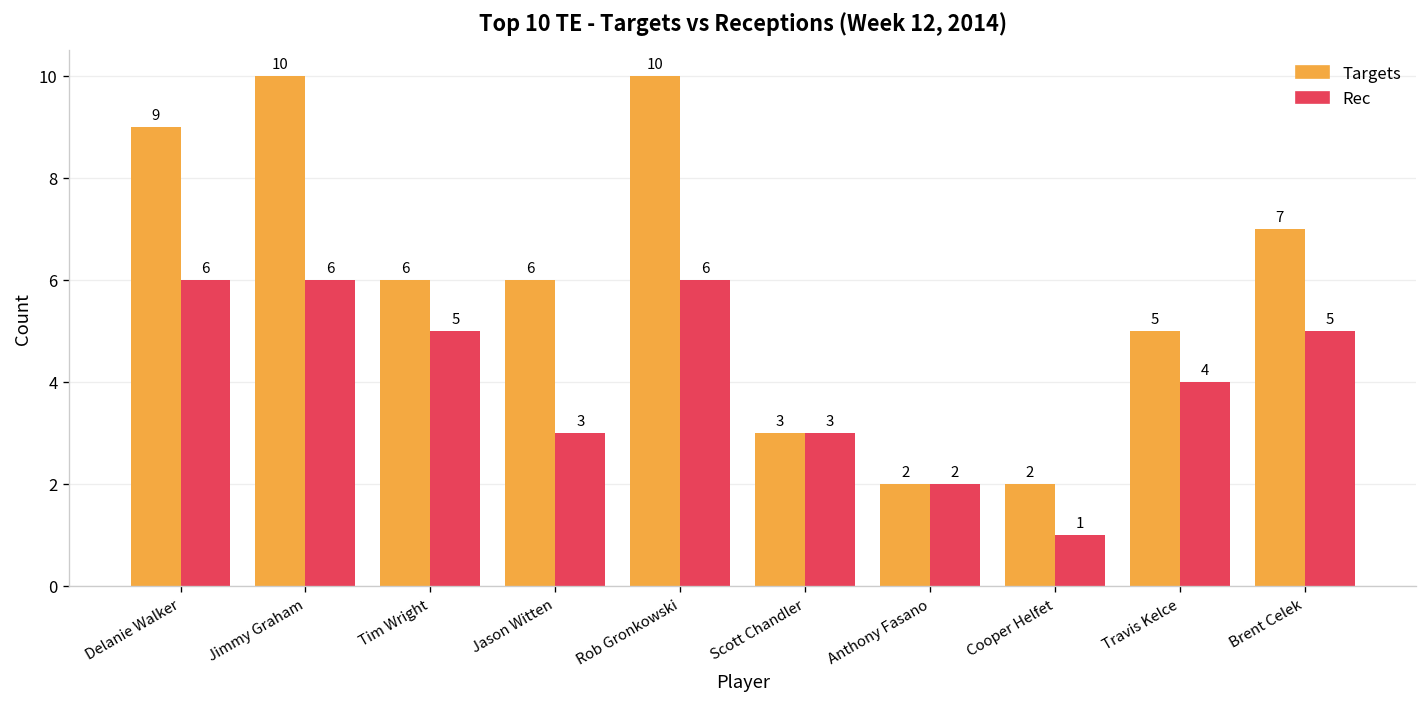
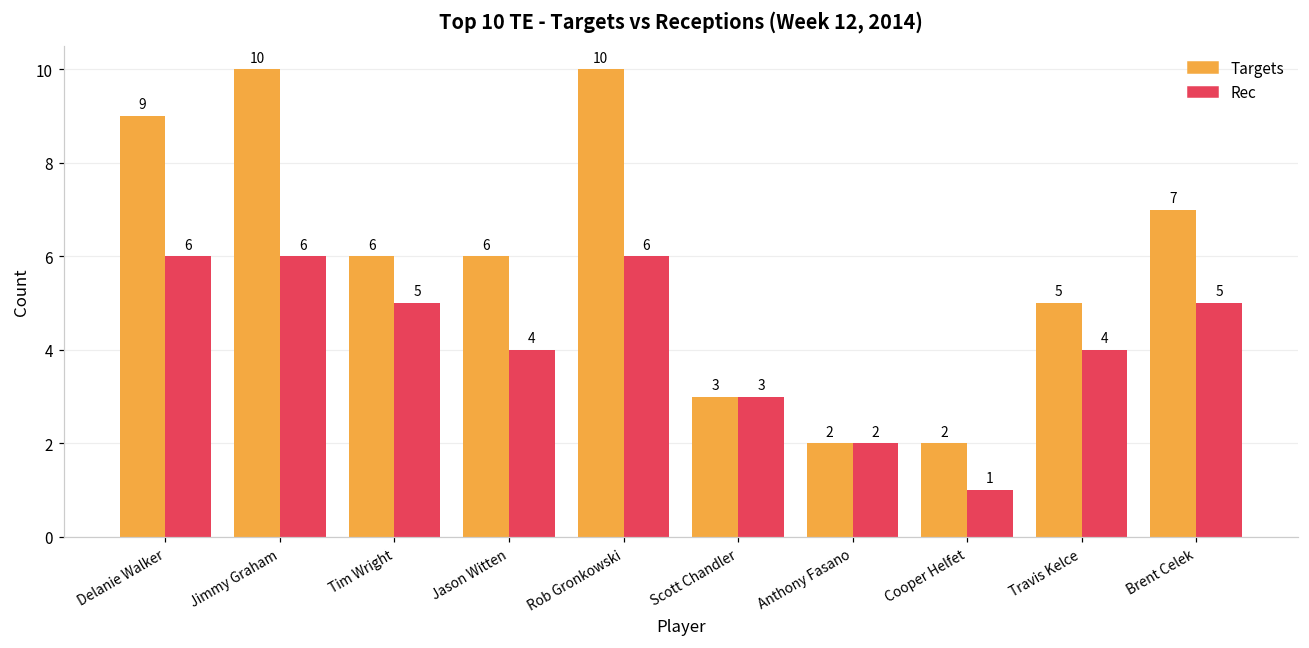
Rec, Jason Witten: 3 -> 4
